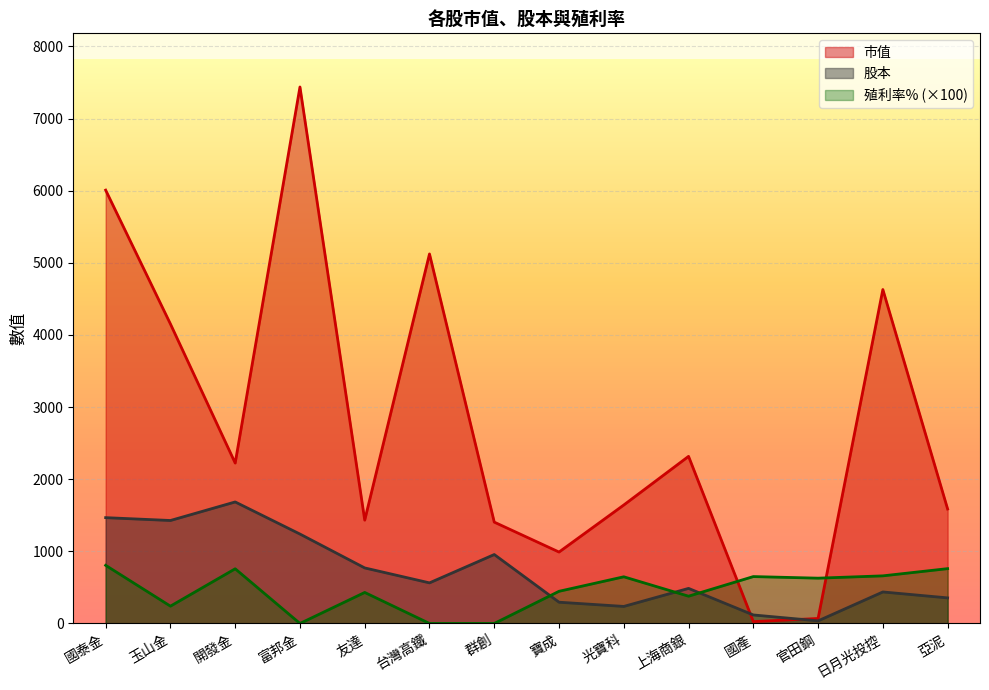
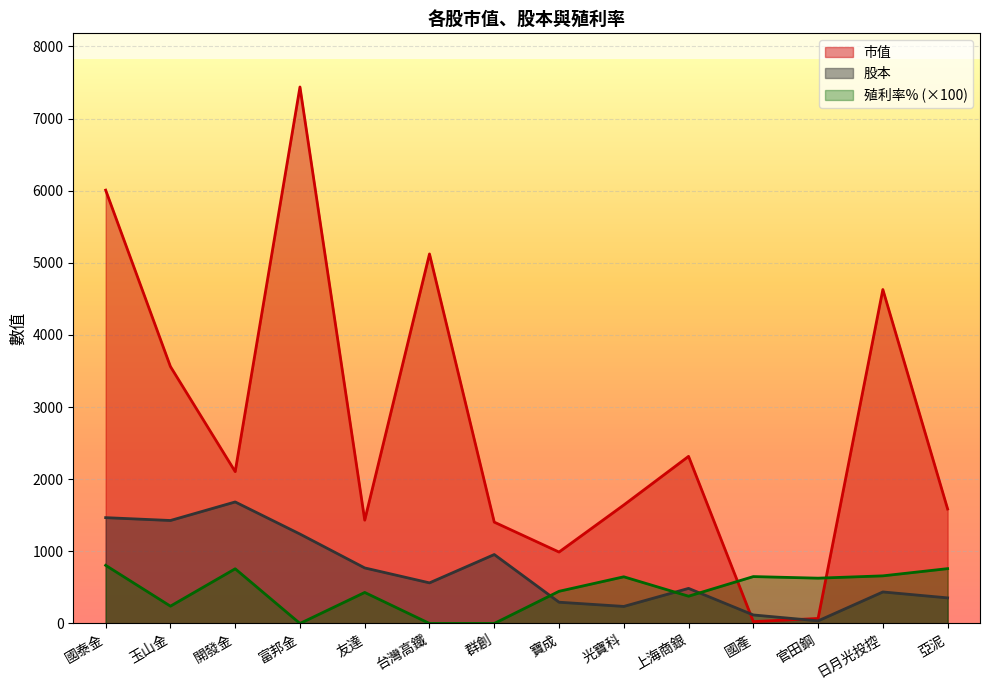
市值, 玉山金: 4200 -> 3600
市值, 開發金: 2200 -> 2100
